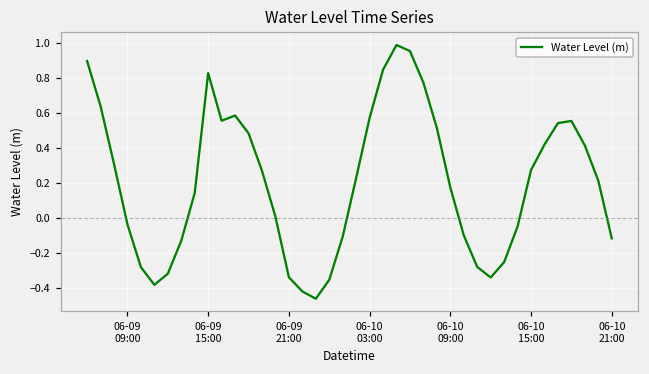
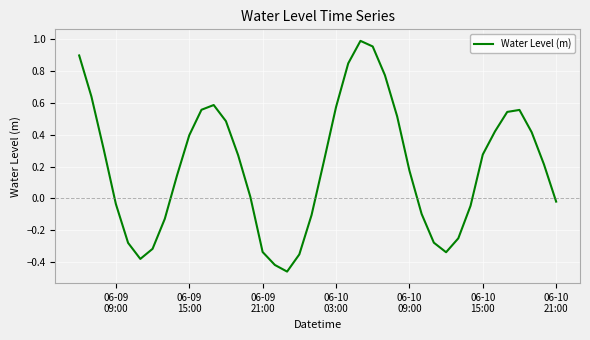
06-09 15:00: 0.83 -> 0.40
06-10 21:00: -0.11 -> -0.02
